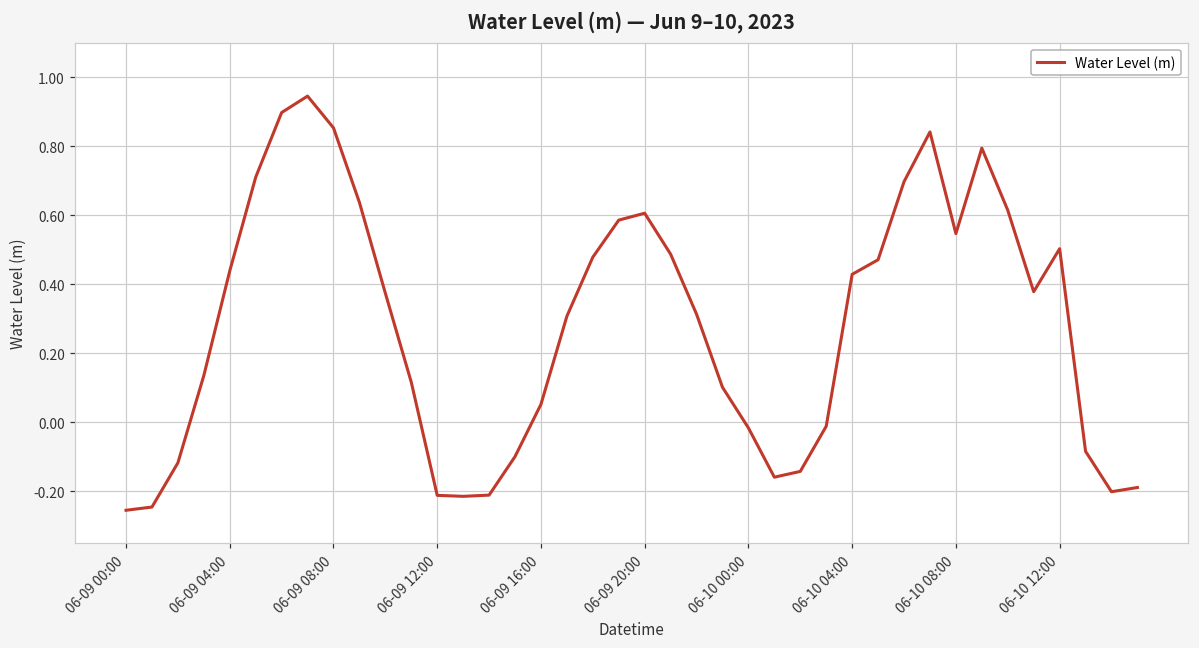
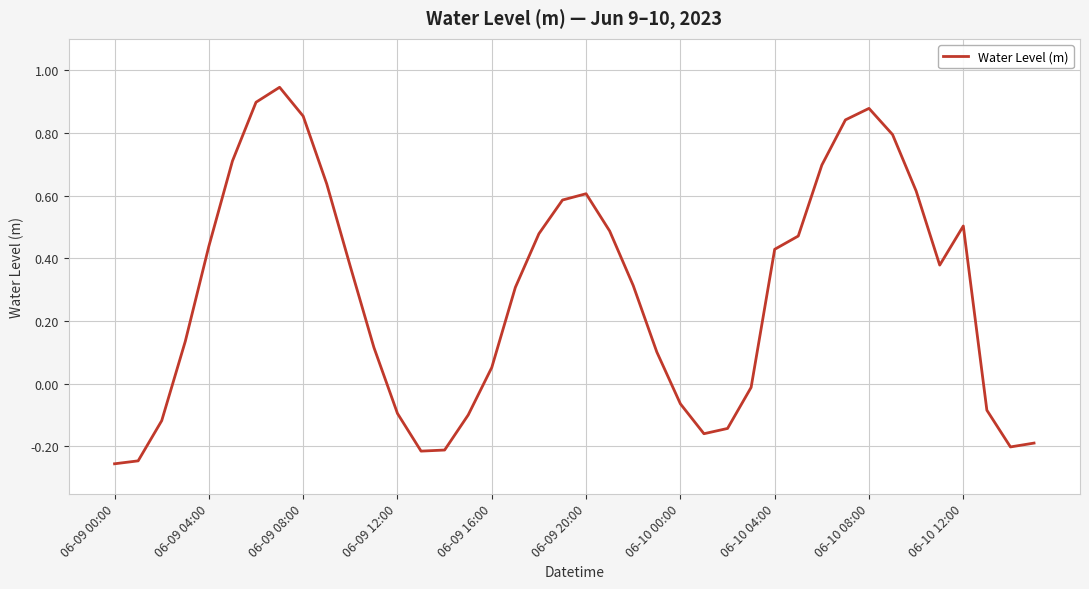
06-09 12:00: -0.21 -> -0.09
06-10 00:00: -0.02 -> -0.06
06-10 08:00: 0.55 -> 0.88
